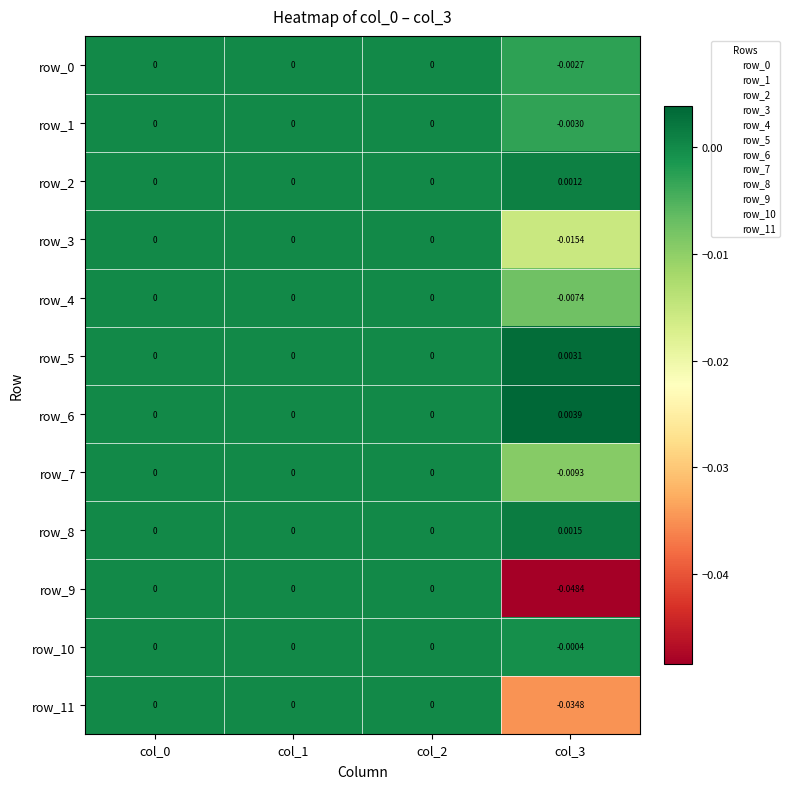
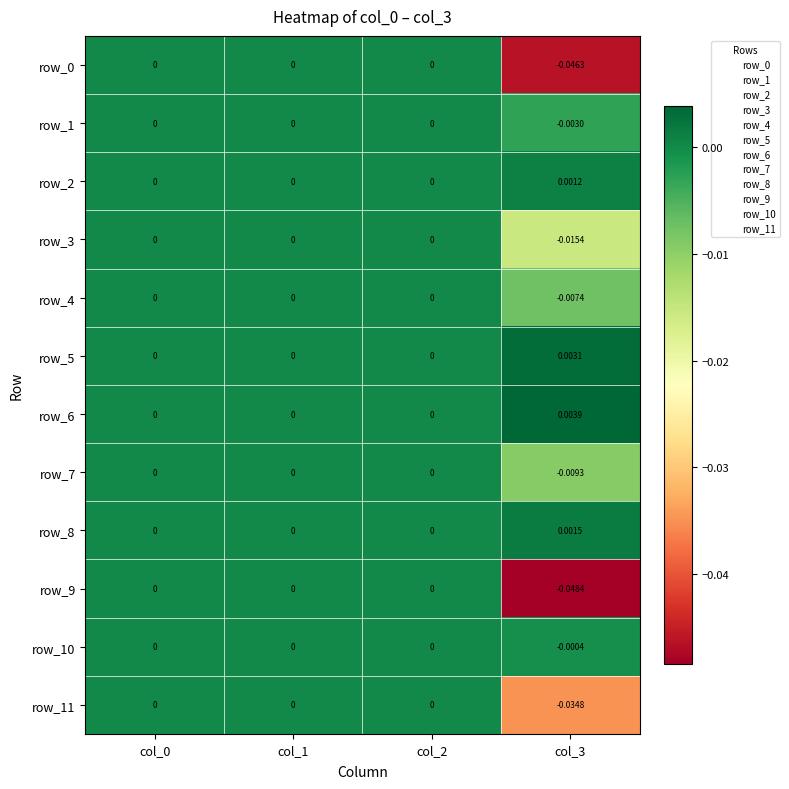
row_0, col_3: -0.0027 -> -0.0463
